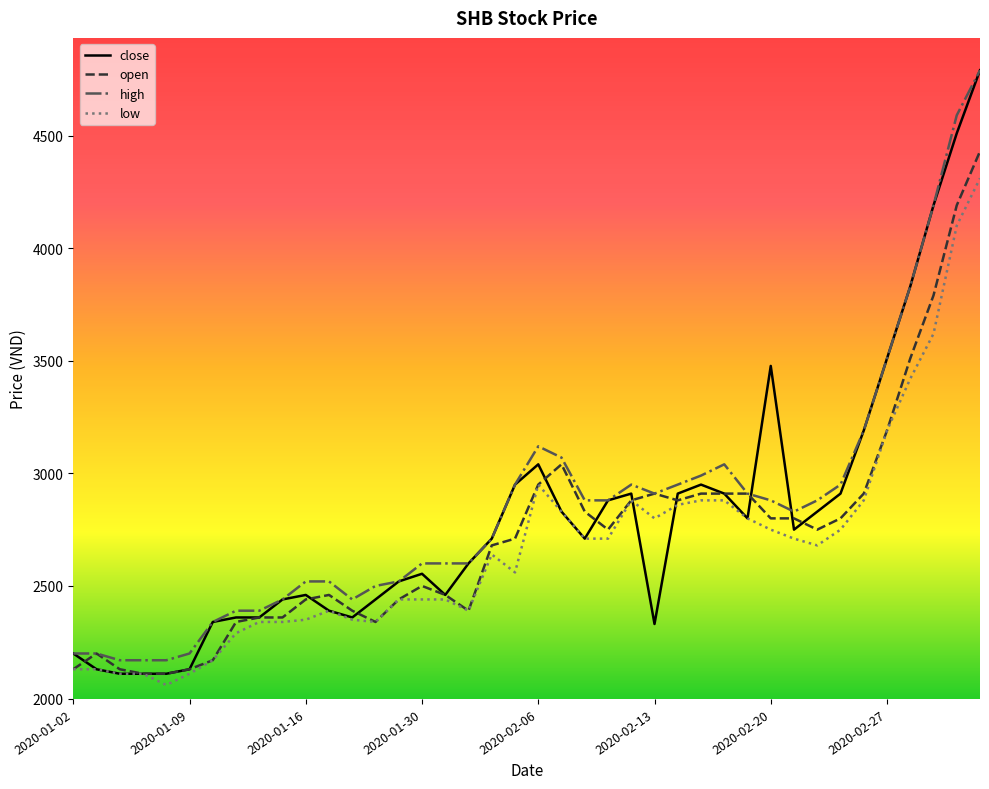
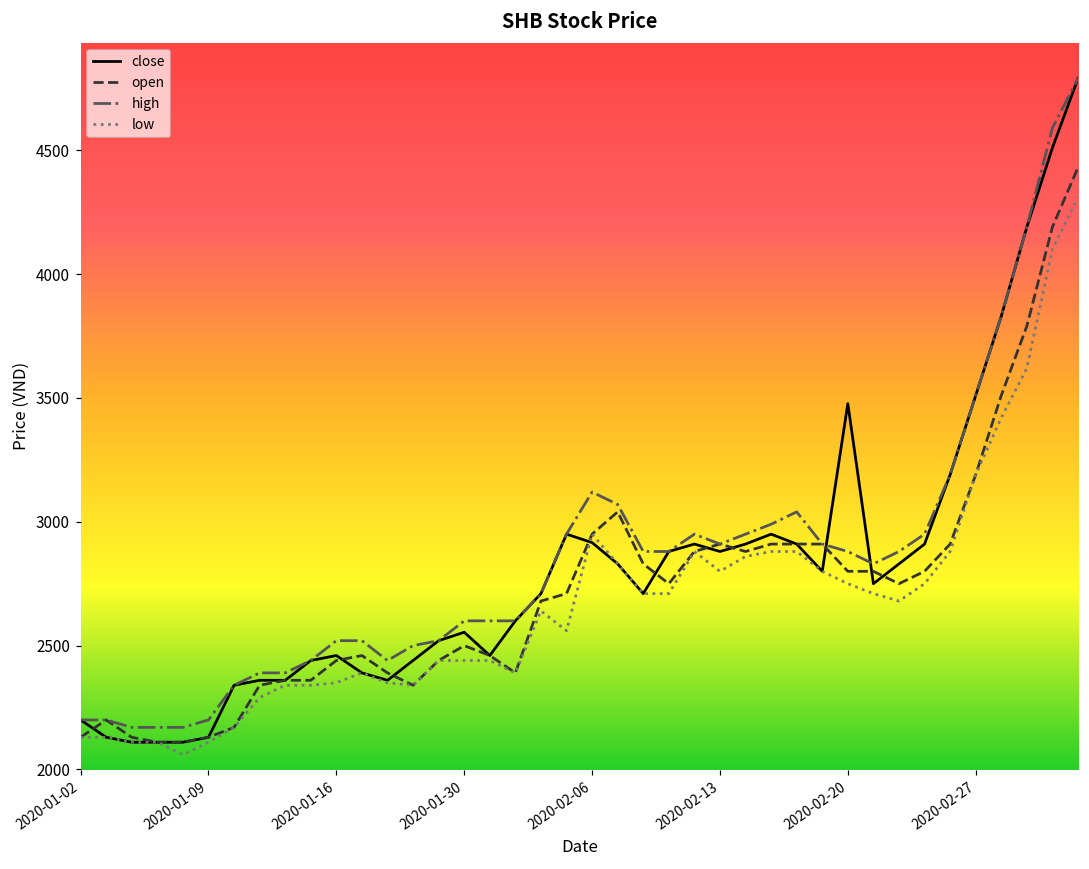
close, 2020-02-06: 3040 -> 2920
close, 2020-02-13: 2330 -> 2880
